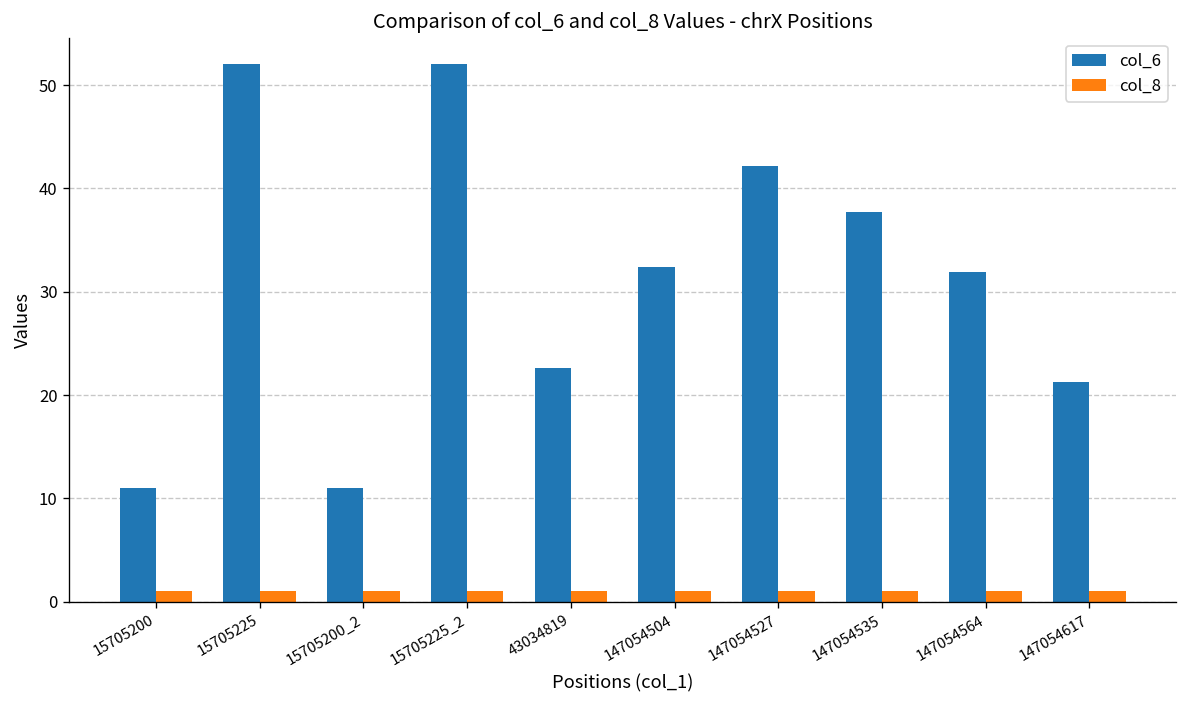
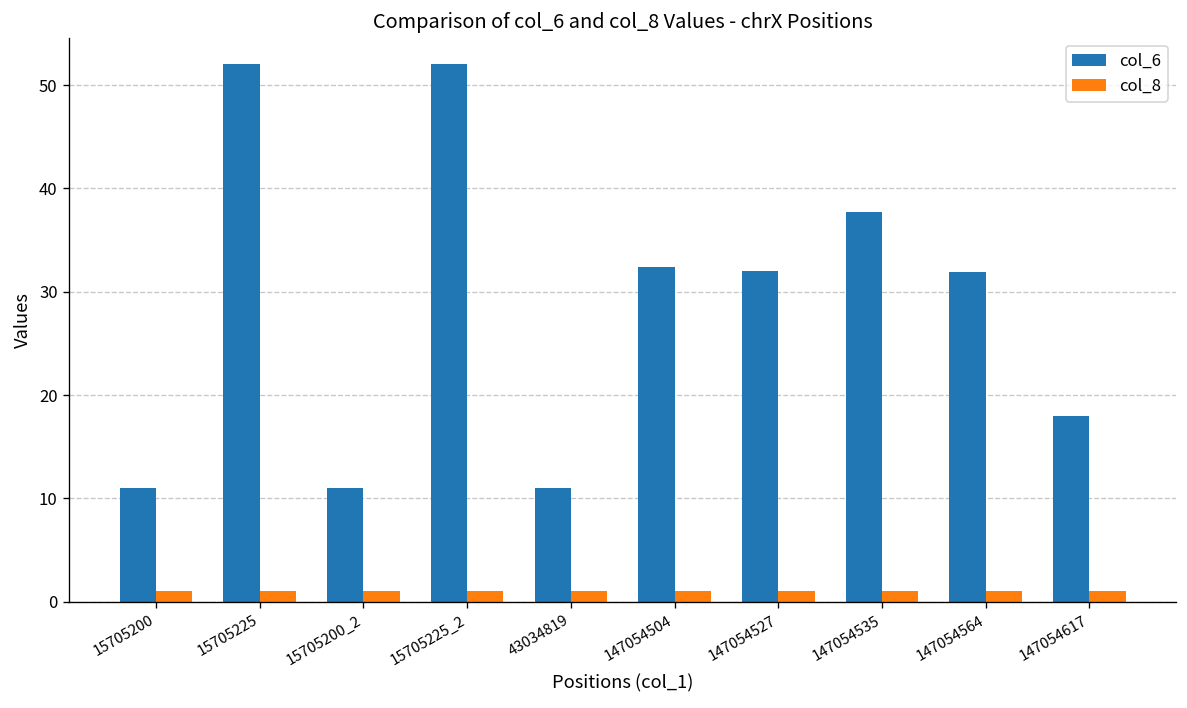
col_6, 43034819: 23 -> 11
col_6, 147054527: 42 -> 32
col_6, 147054617: 21 -> 18
